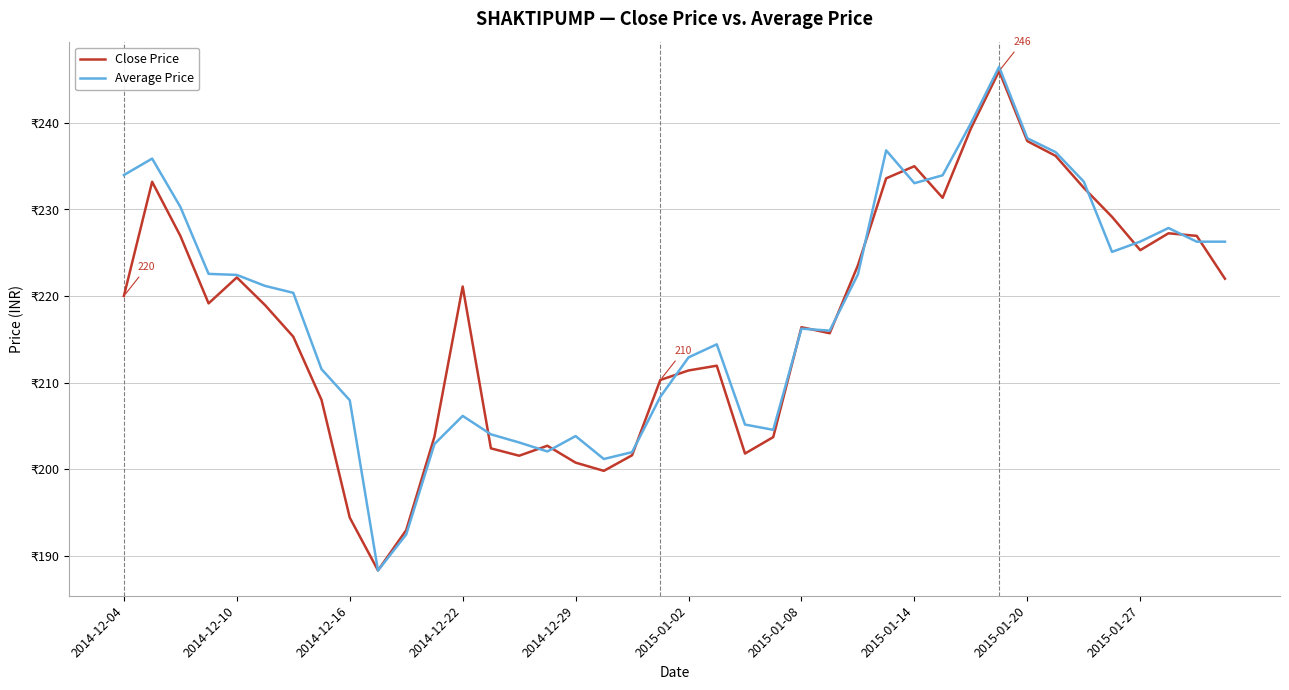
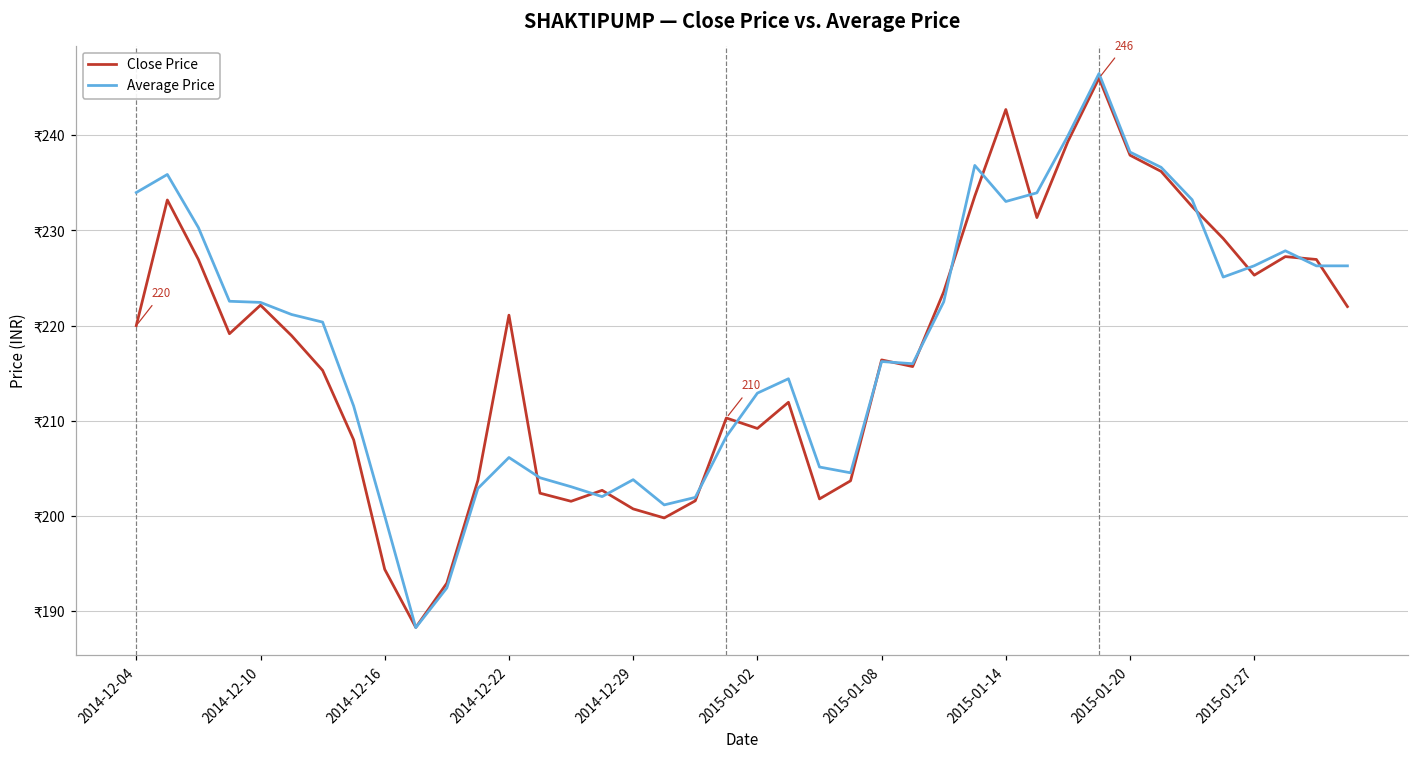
Average Price, 2014-12-16: ₹208 -> ₹200
Close Price, 2015-01-02: ₹211 -> ₹209
Close Price, 2015-01-14: ₹235 -> ₹243
